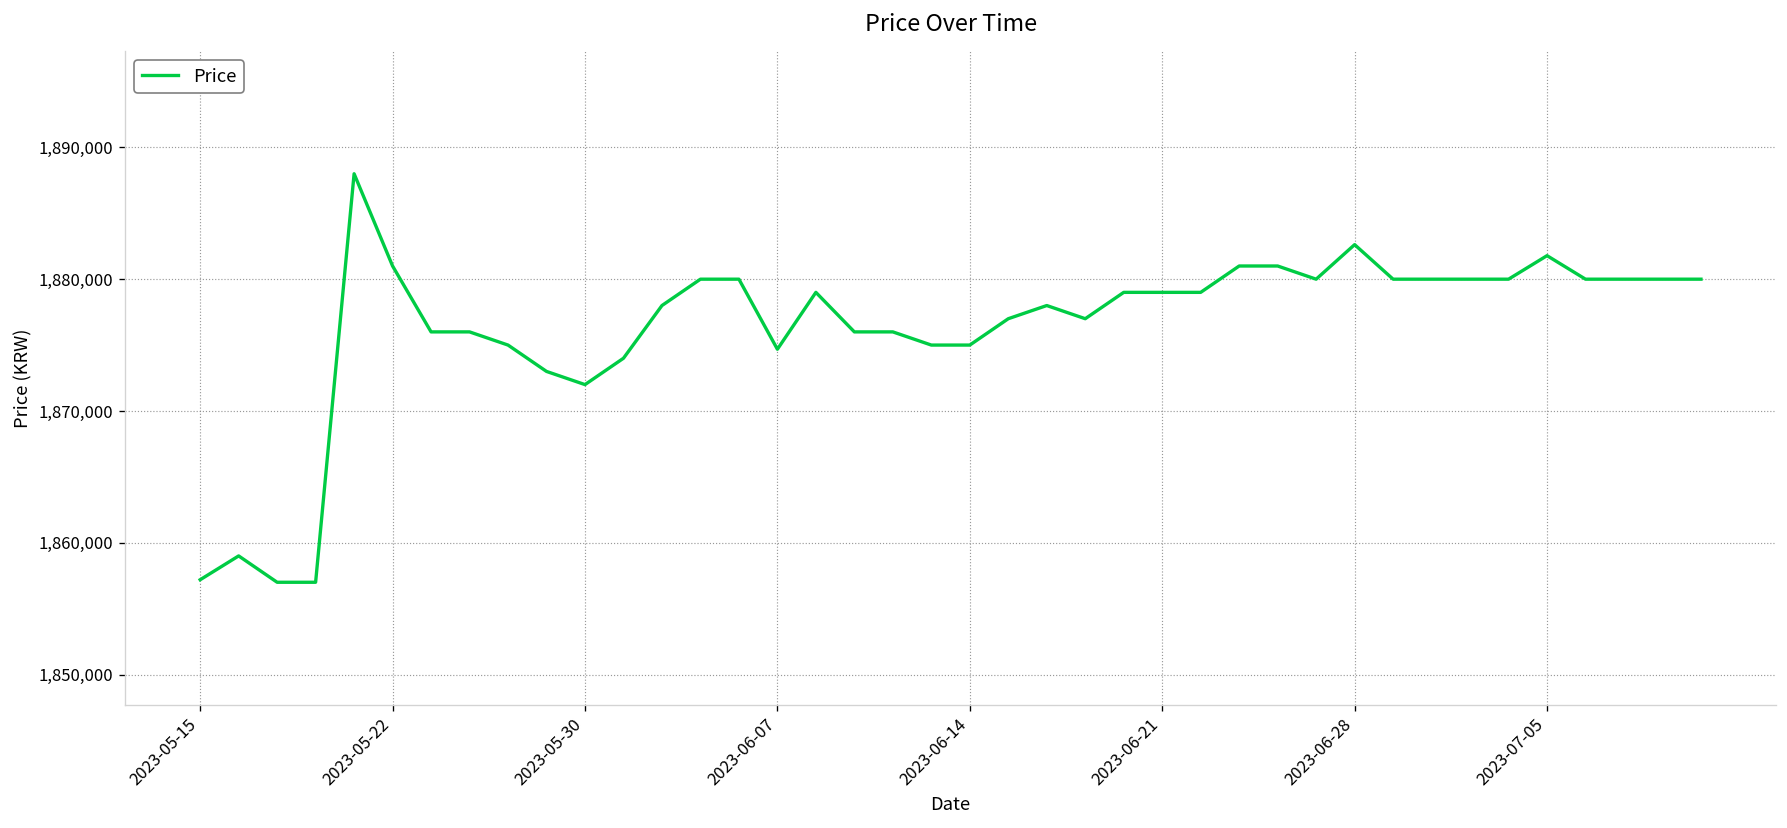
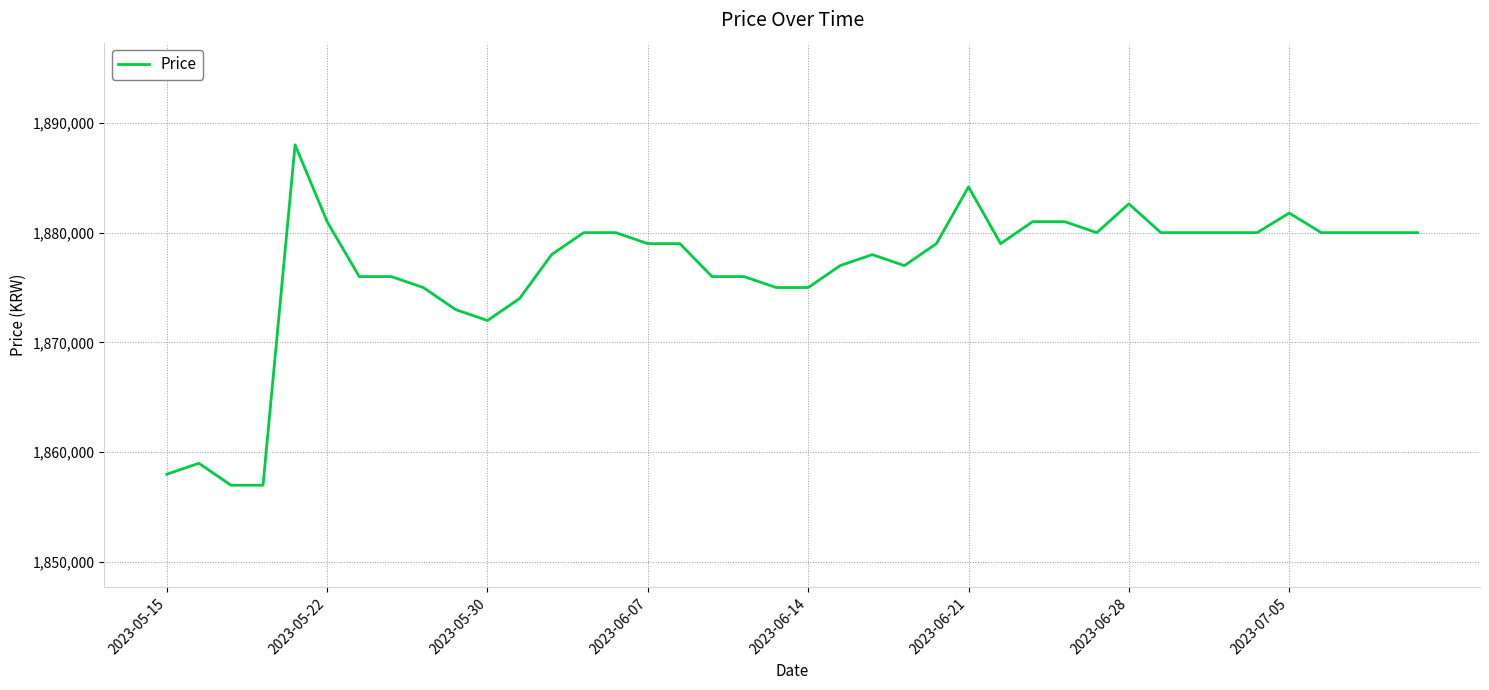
2023-05-15: 1,857,200 -> 1,858,000
2023-06-07: 1,874,700 -> 1,879,000
2023-06-21: 1,879,000 -> 1,884,200
